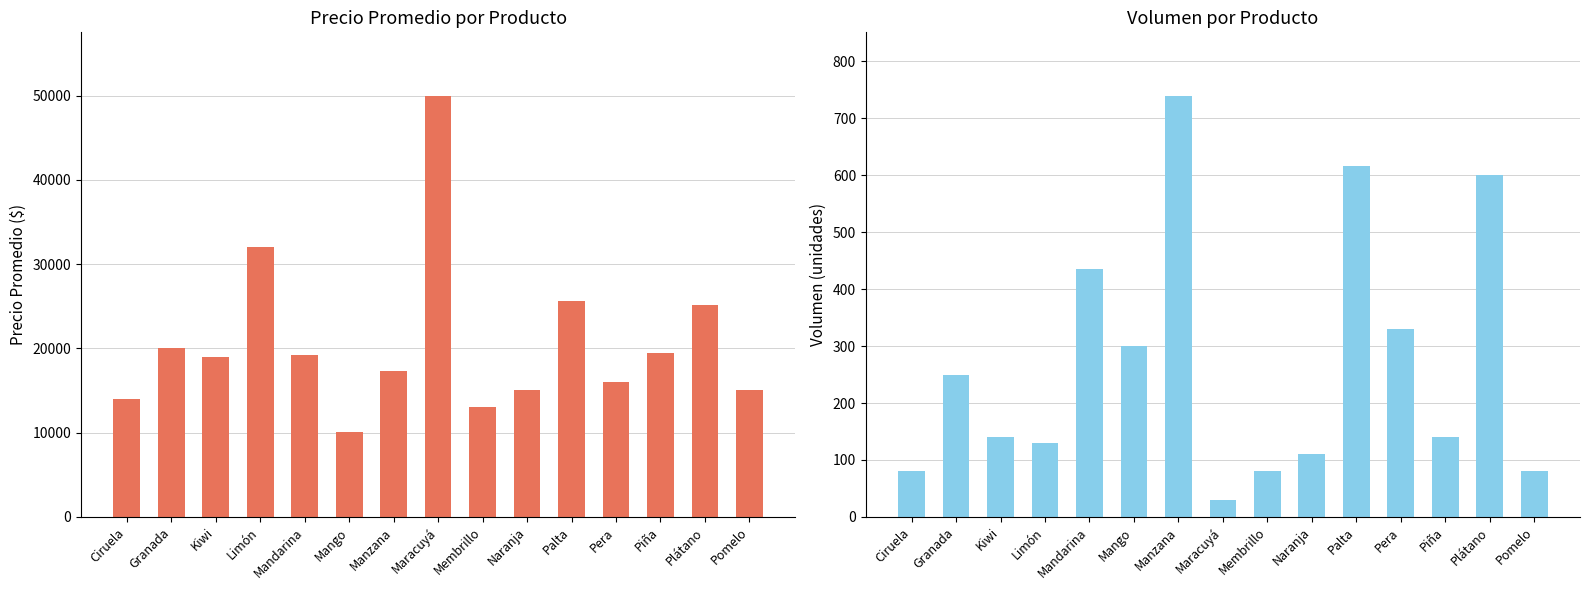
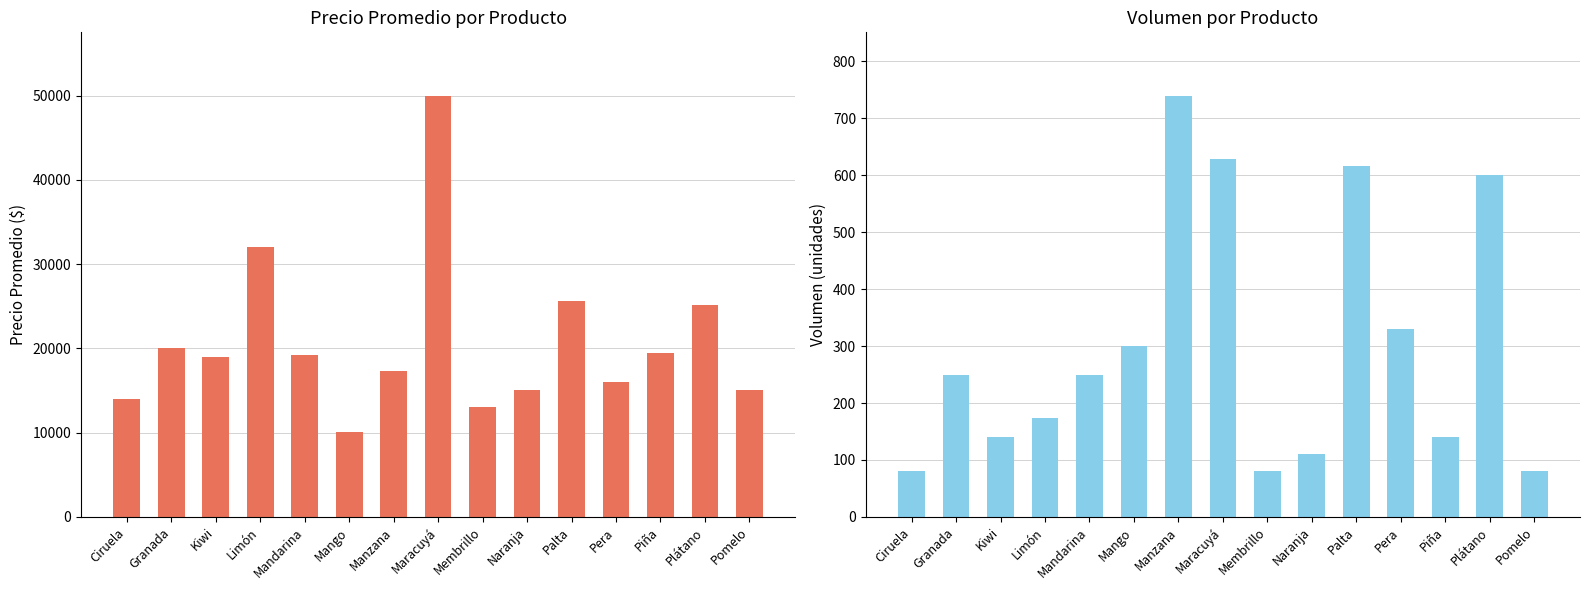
Volumen por Producto, Limón: 130 -> 170
Volumen por Producto, Mandarina: 440 -> 250
Volumen por Producto, Maracuyá: 30 -> 630
